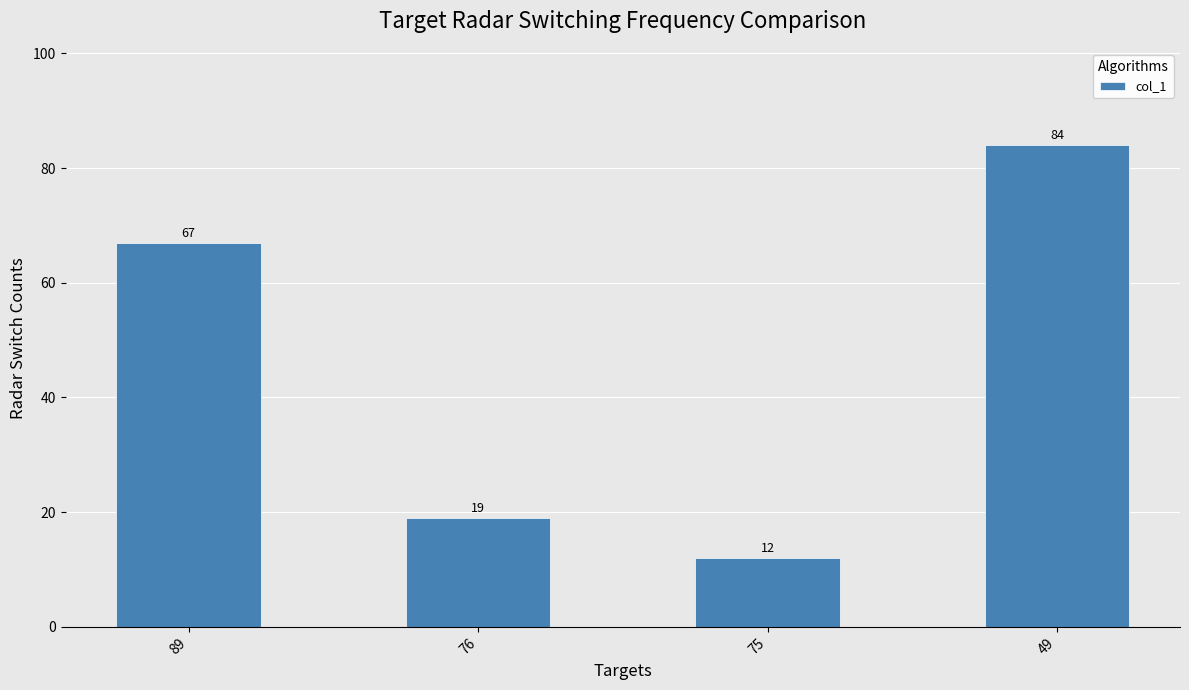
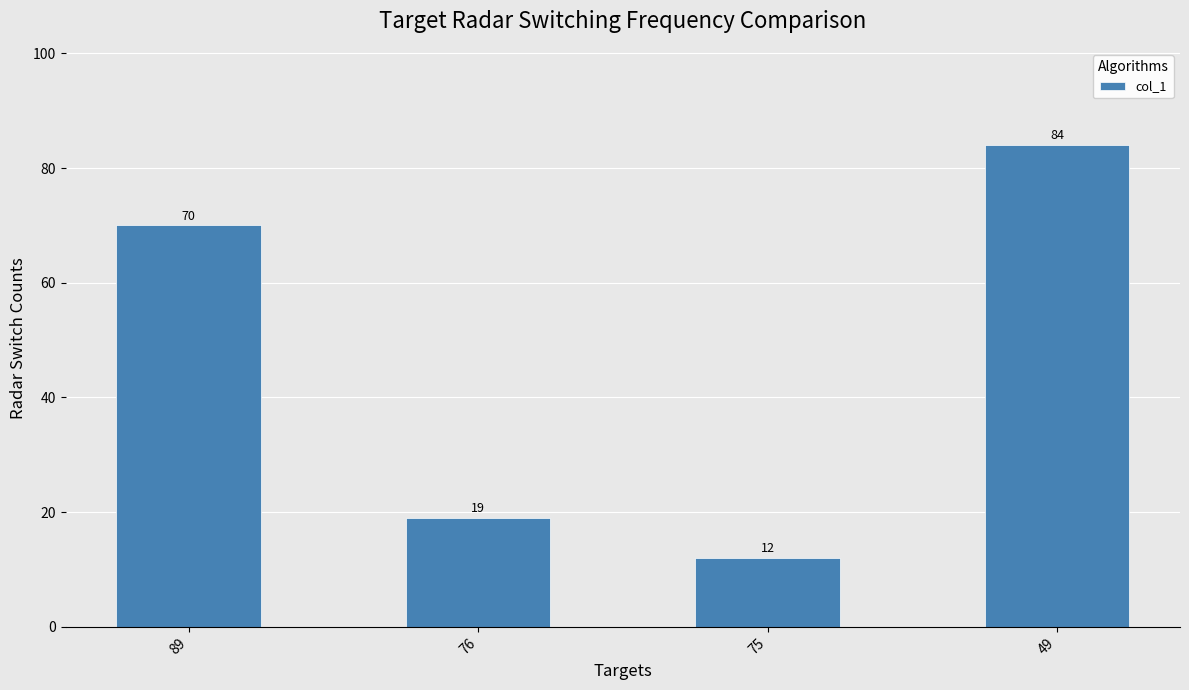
89: 67 -> 70
